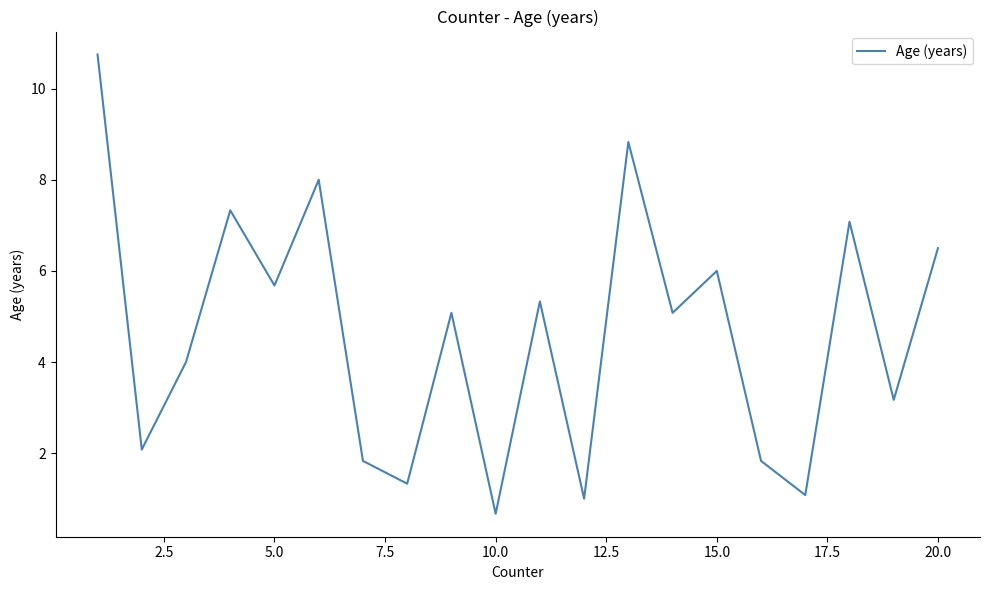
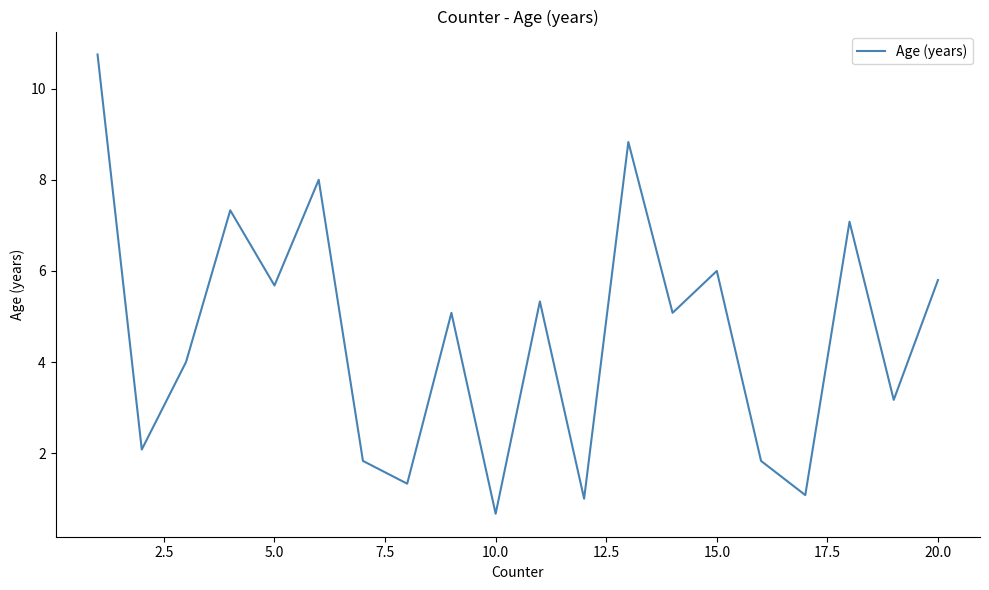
20.0: 6.5 -> 5.8
